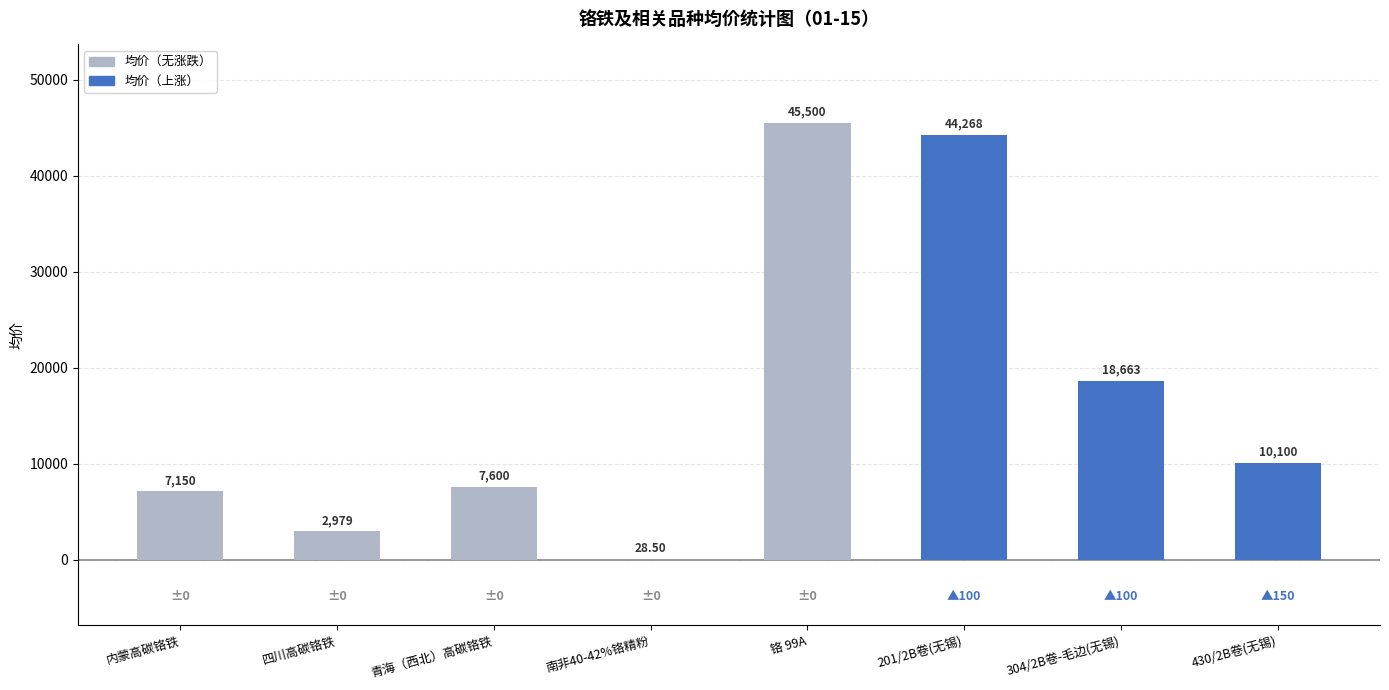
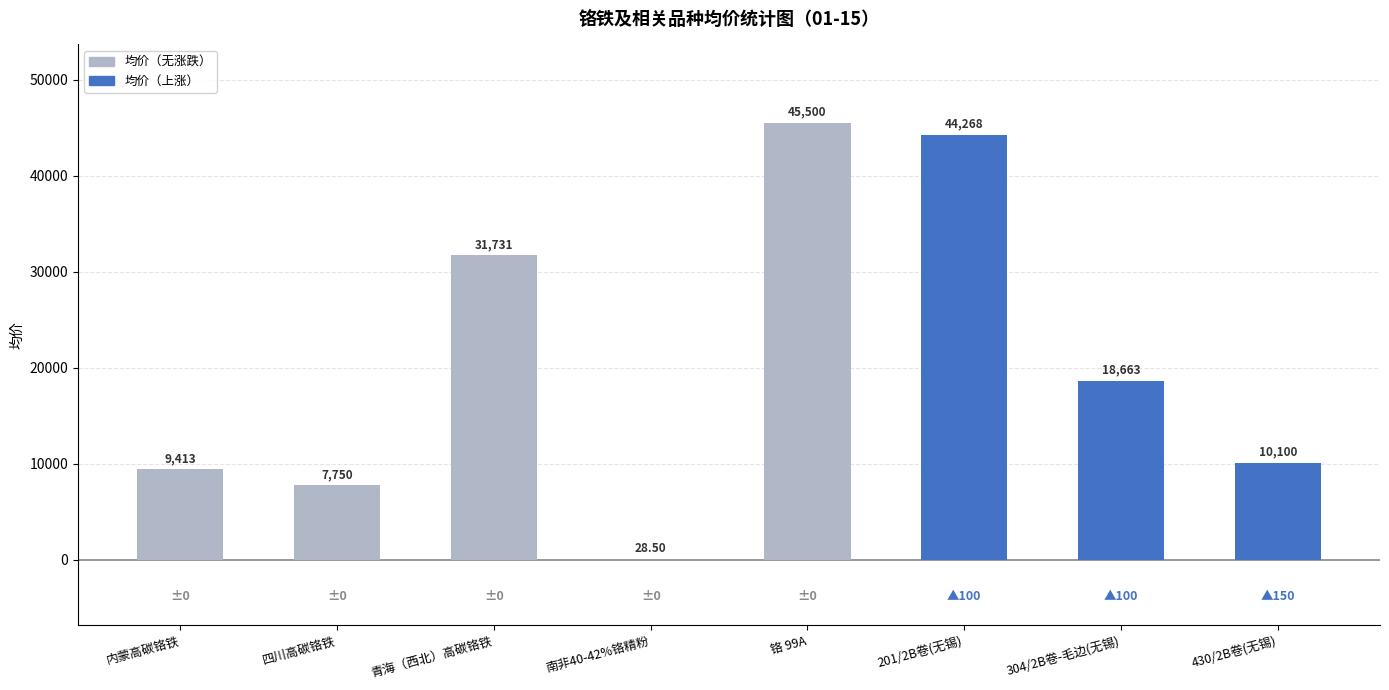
内蒙高碳铬铁: 7,150 -> 9,413
四川高碳铬铁: 2,979 -> 7,750
青海（西北）高碳铬铁: 7,600 -> 31,731
